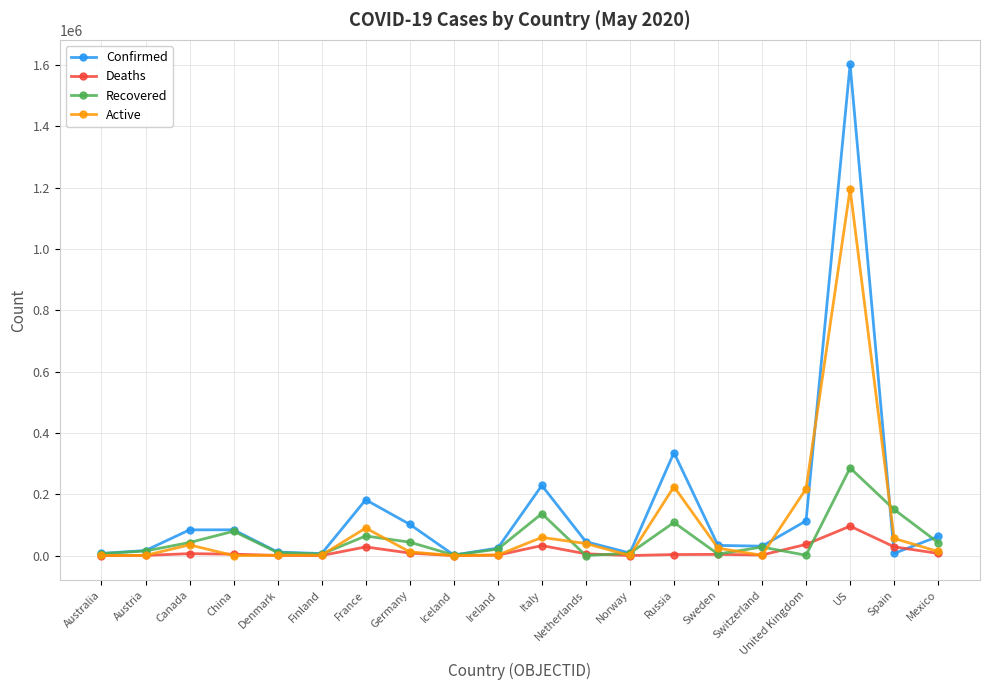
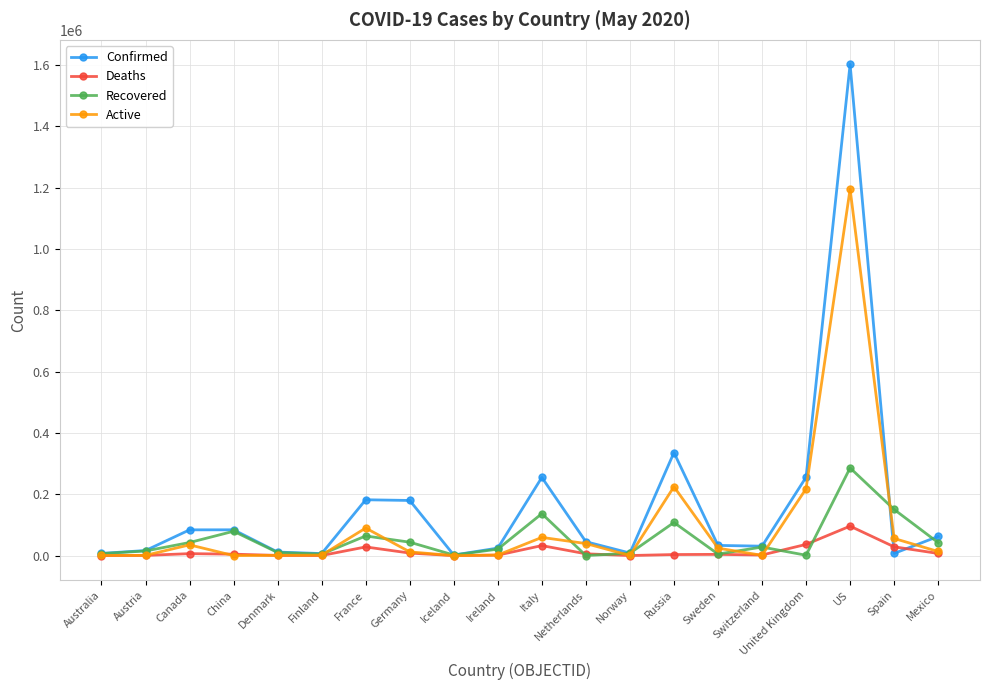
Confirmed, Germany: 100000 -> 180000
Confirmed, Italy: 230000 -> 250000
Confirmed, United Kingdom: 110000 -> 260000
